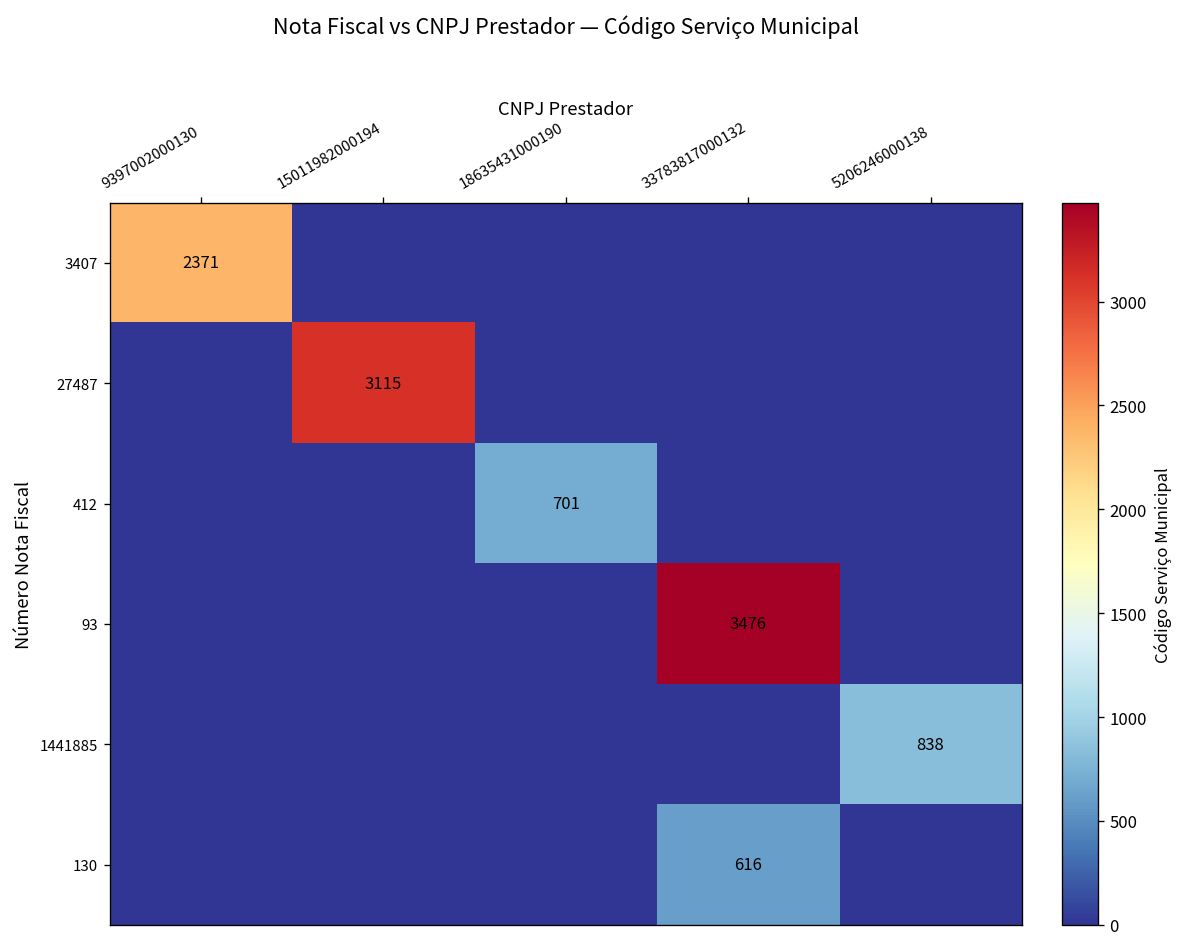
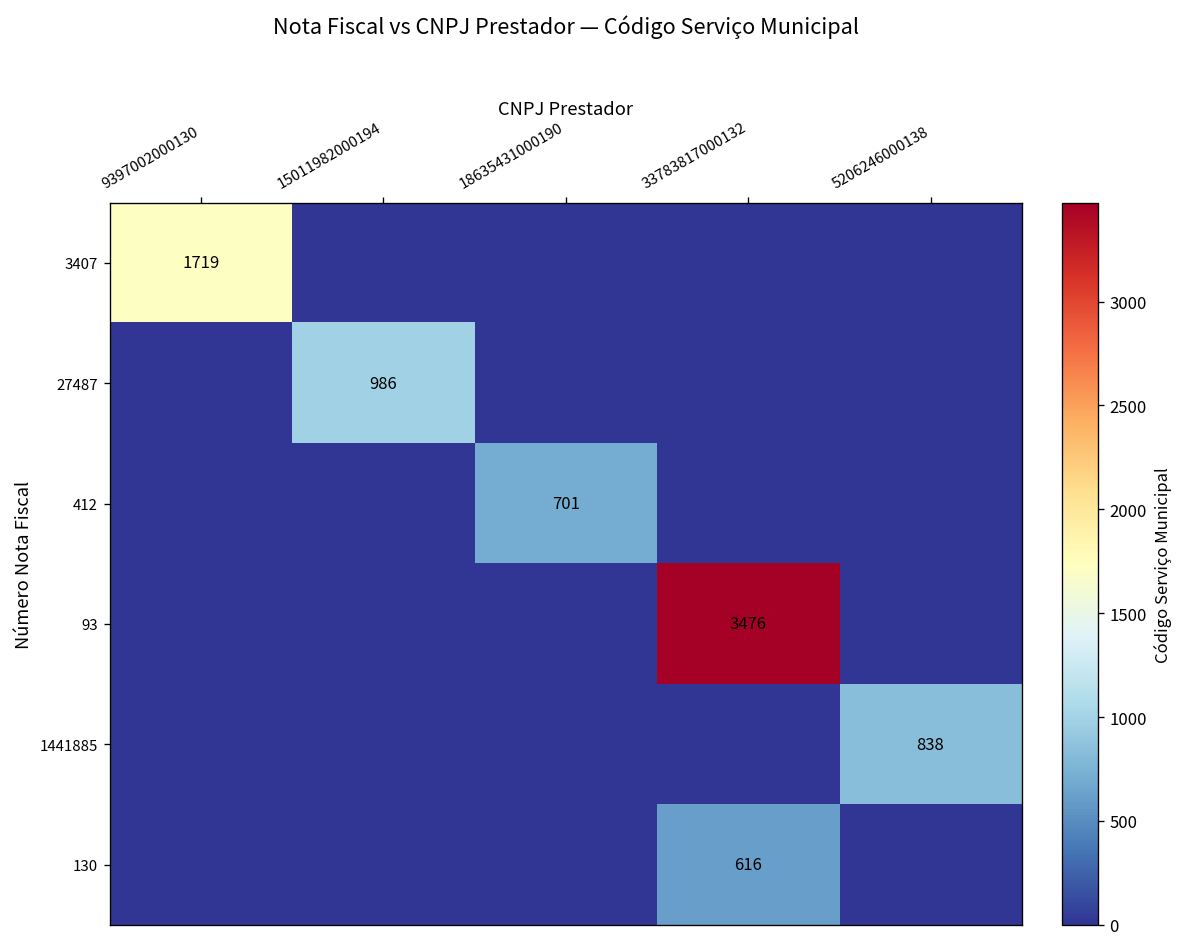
3407, 9397002000130: 2371 -> 1719
27487, 15011982000194: 3115 -> 986
